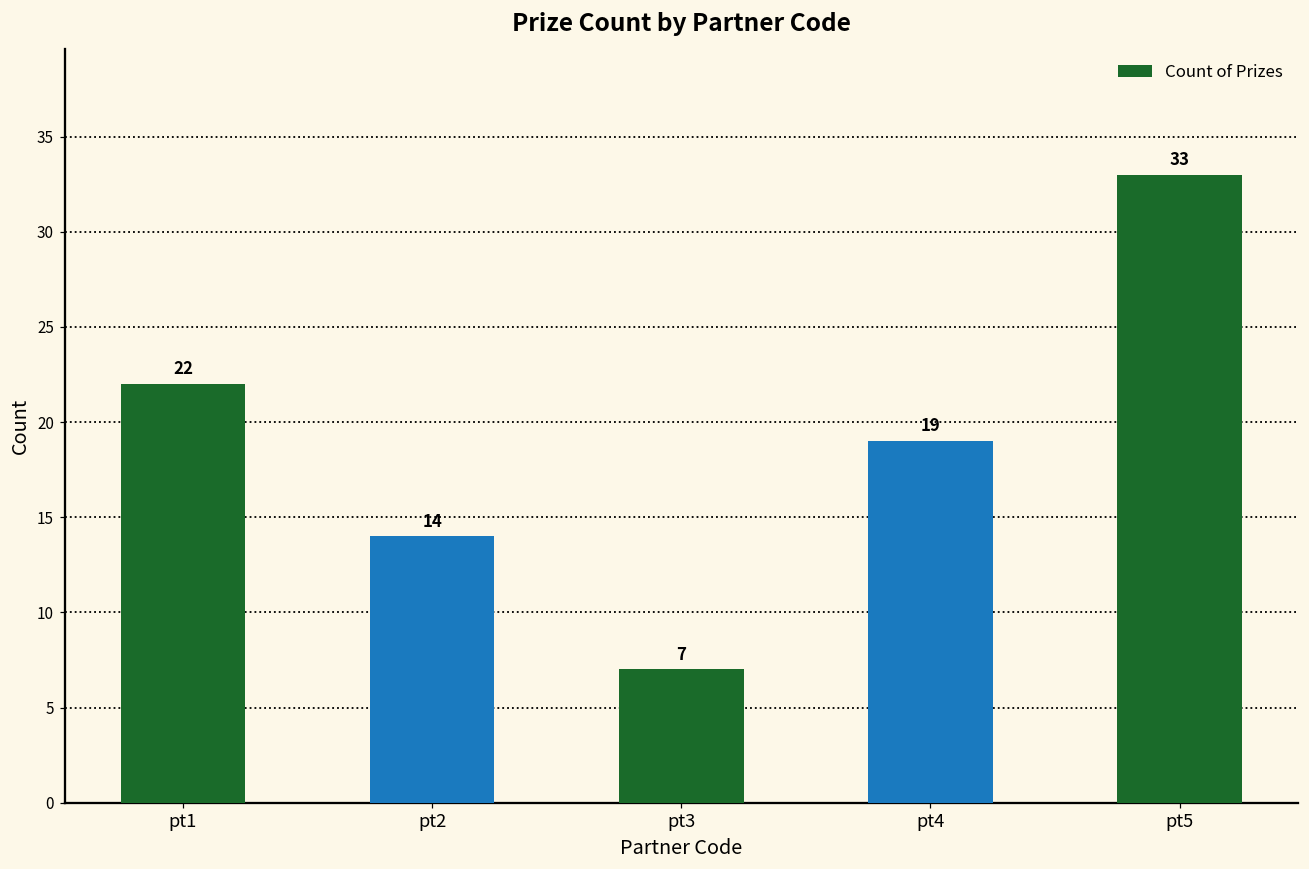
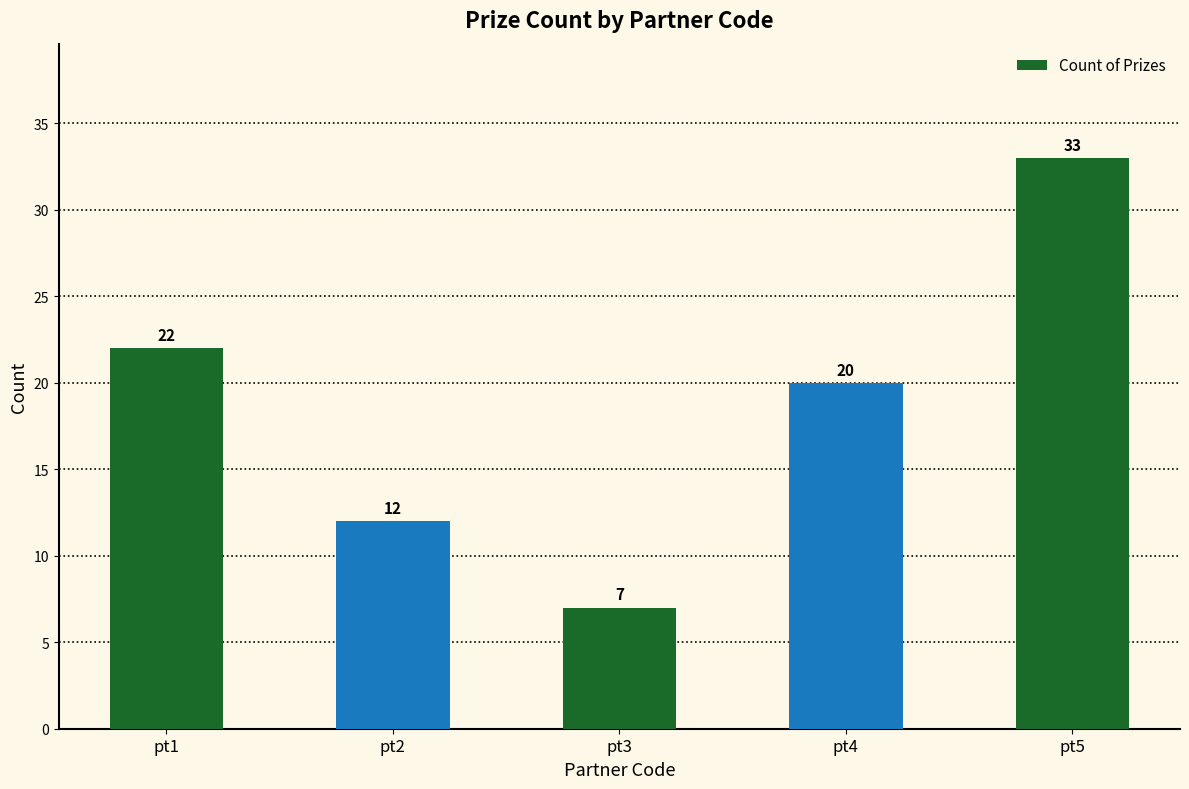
pt2: 14 -> 12
pt4: 19 -> 20
